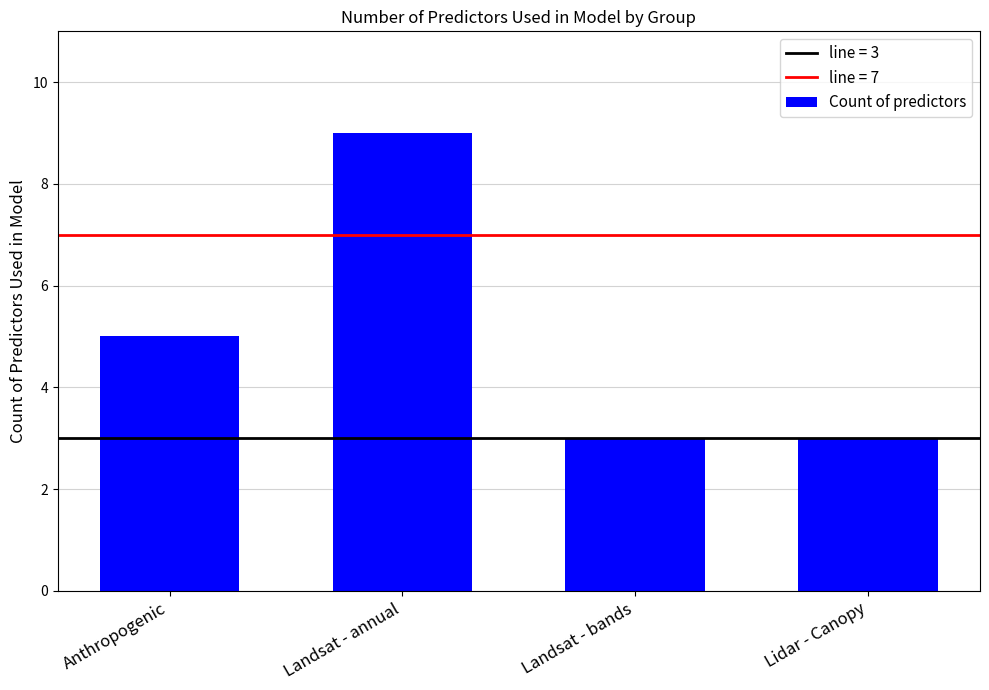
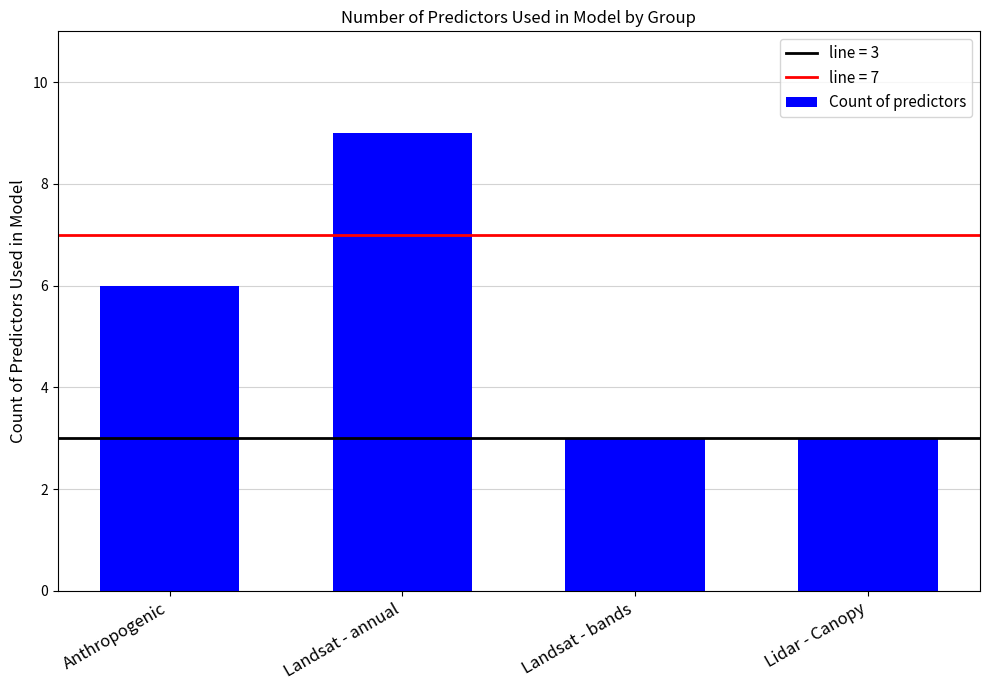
Anthropogenic: 5 -> 6
